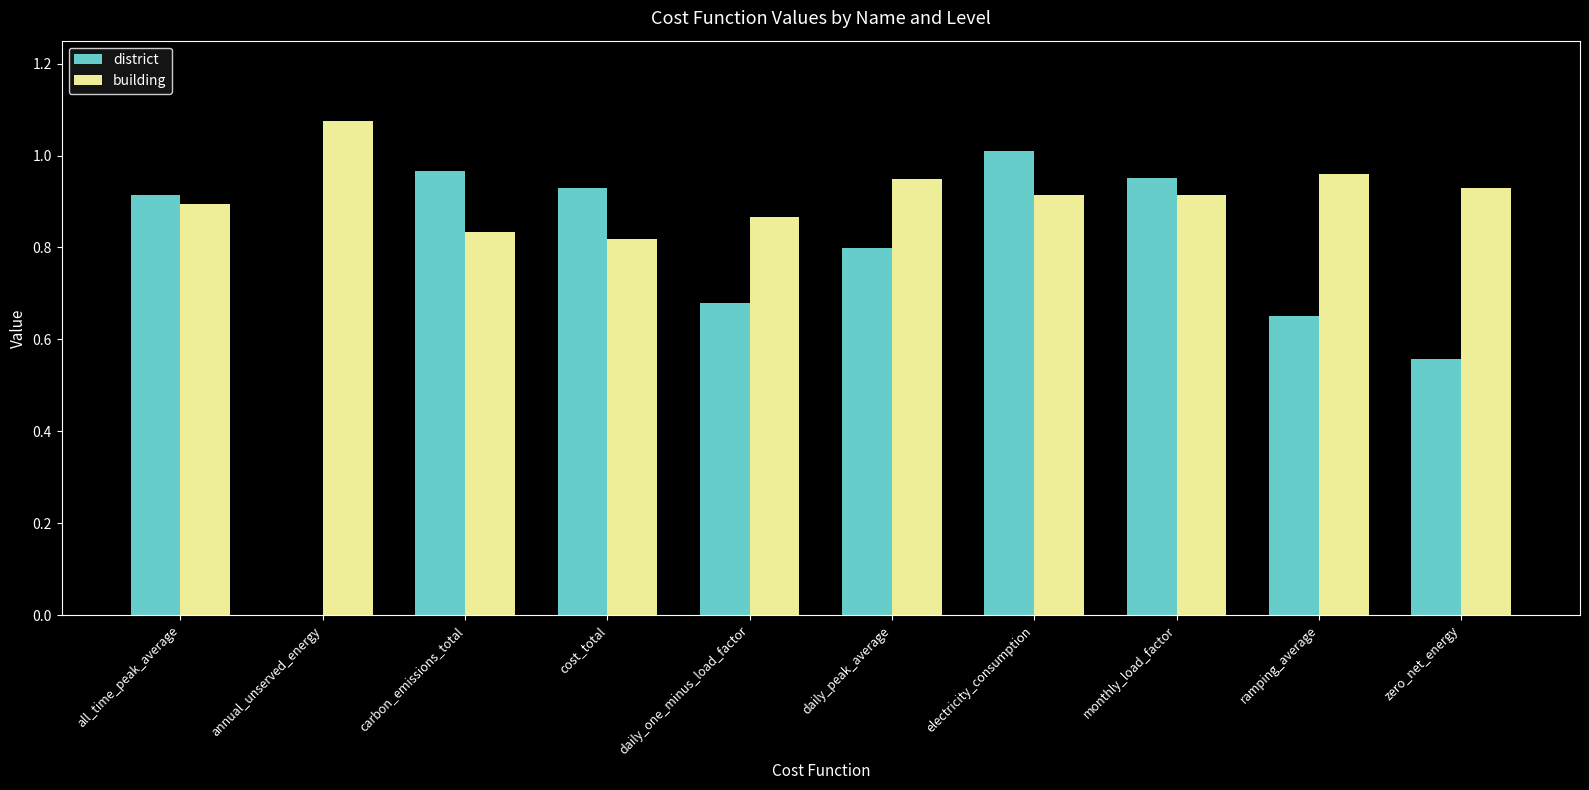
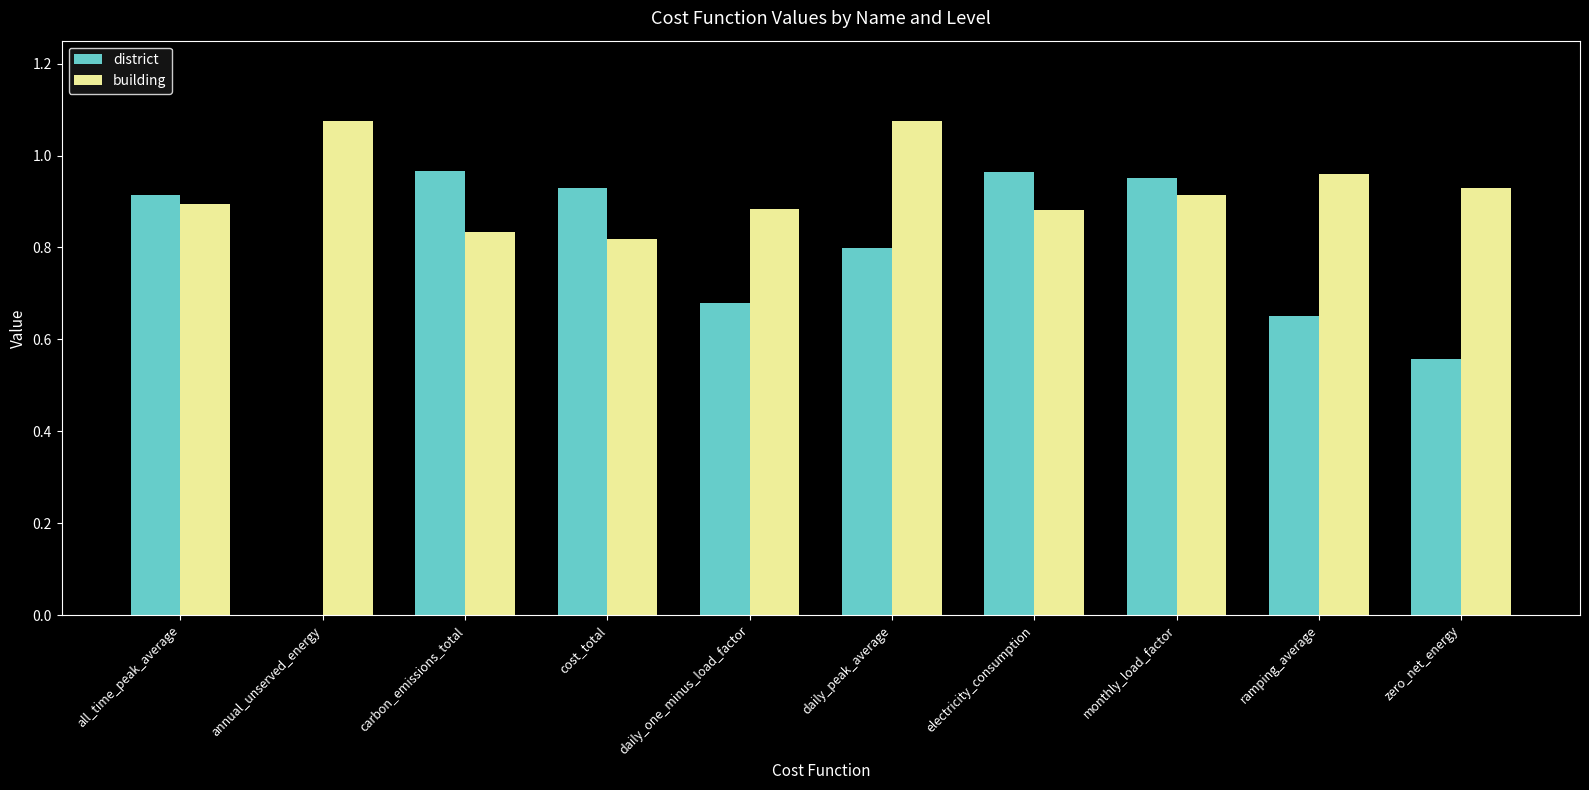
building, daily_one_minus_load_factor: 0.87 -> 0.88
building, daily_peak_average: 0.95 -> 1.07
district, electricity_consumption: 1.01 -> 0.96
building, electricity_consumption: 0.92 -> 0.88
